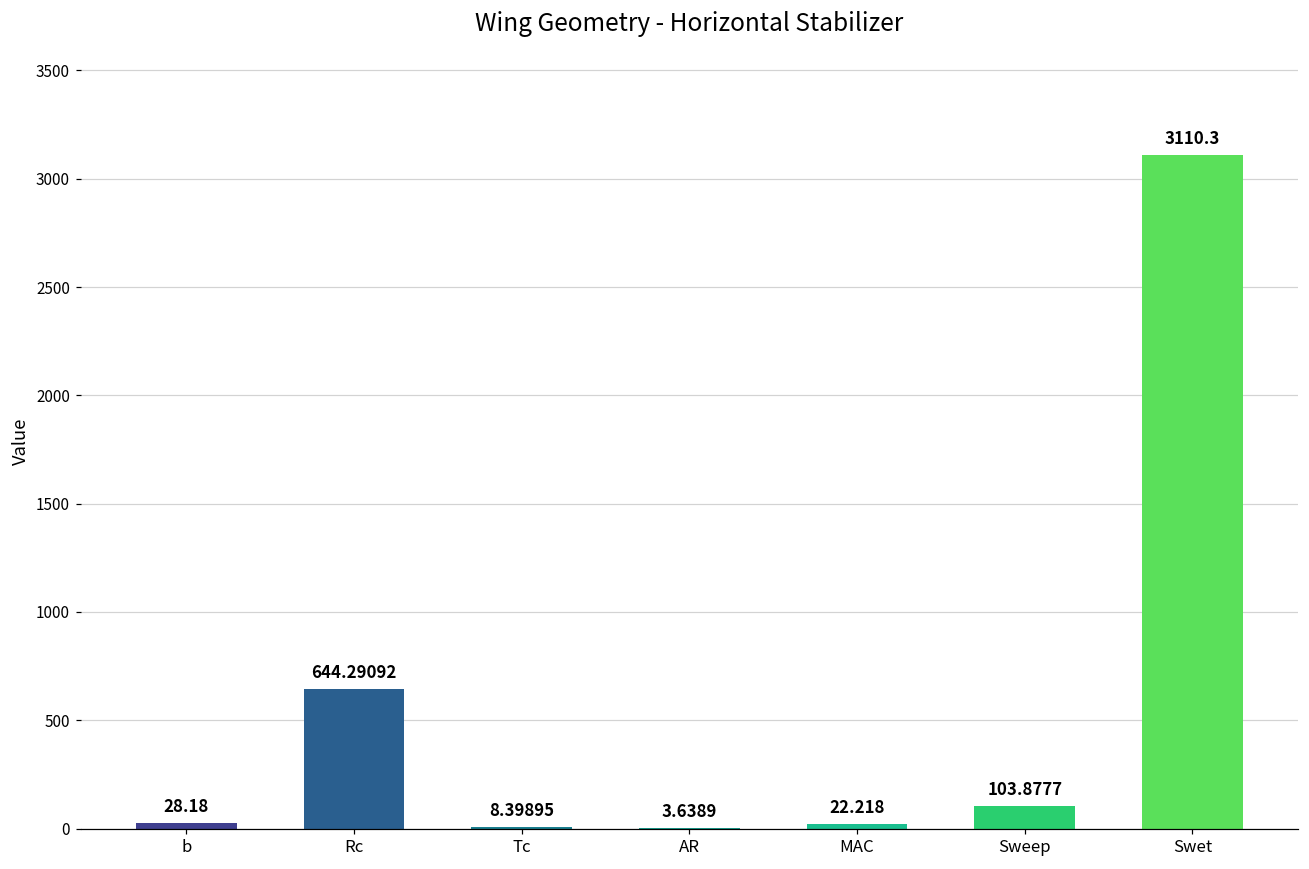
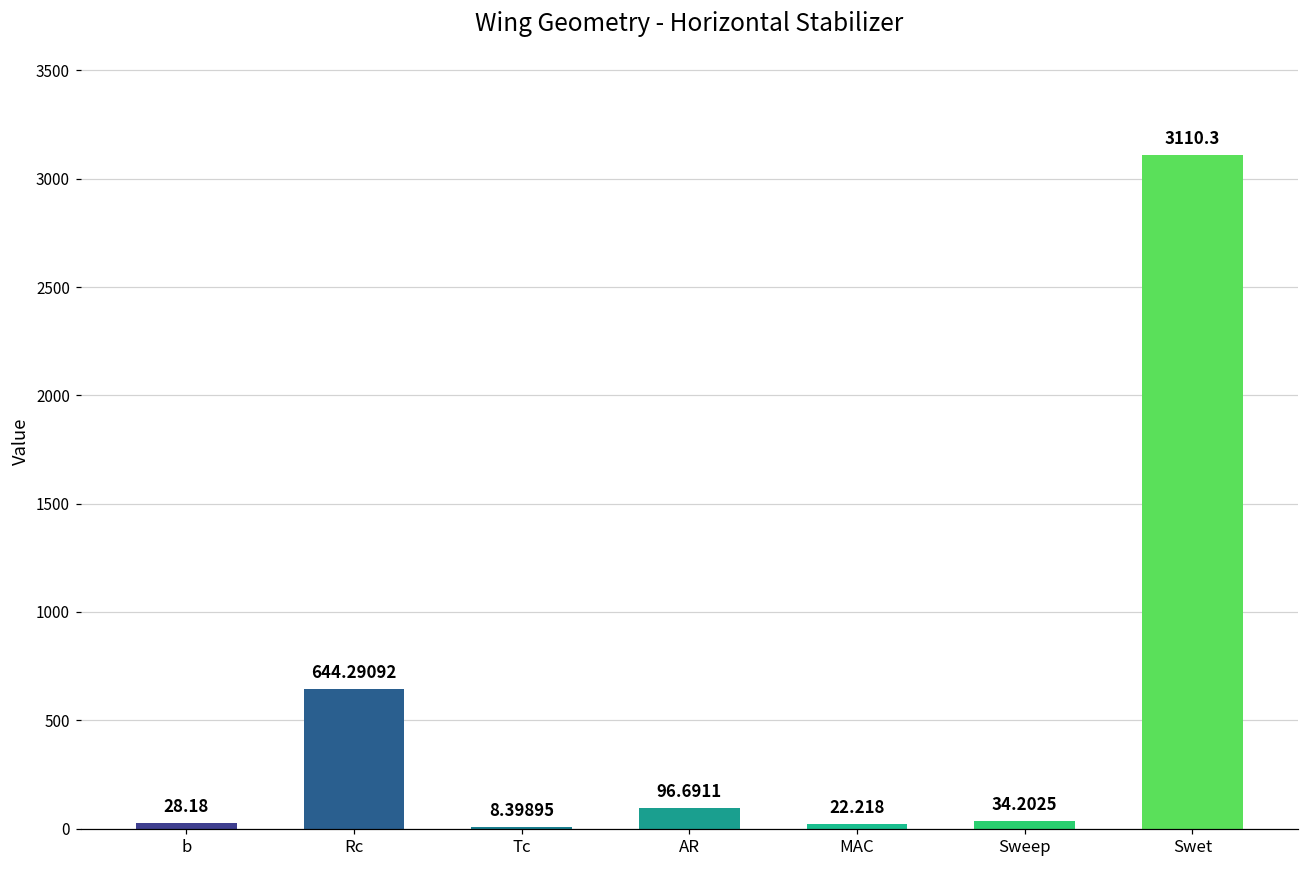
AR: 3.6389 -> 96.6911
Sweep: 103.8777 -> 34.2025
